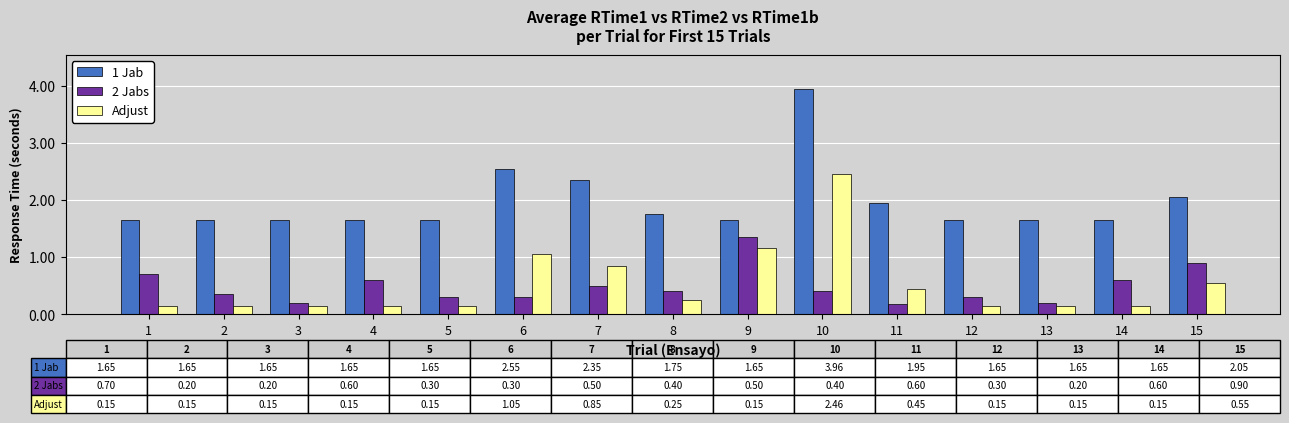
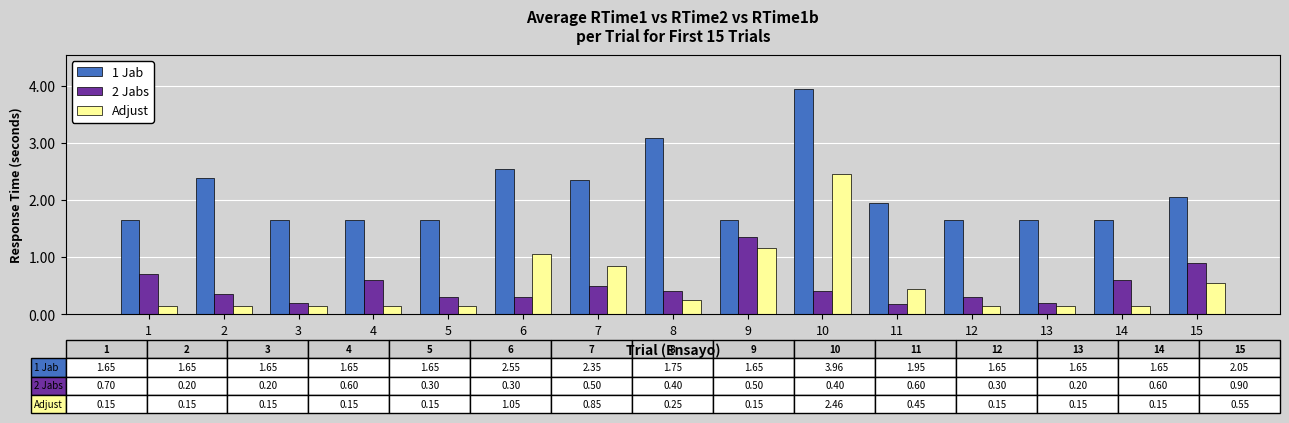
1 Jab, 2: 1.7 -> 2.4
1 Jab, 8: 1.8 -> 3.1
